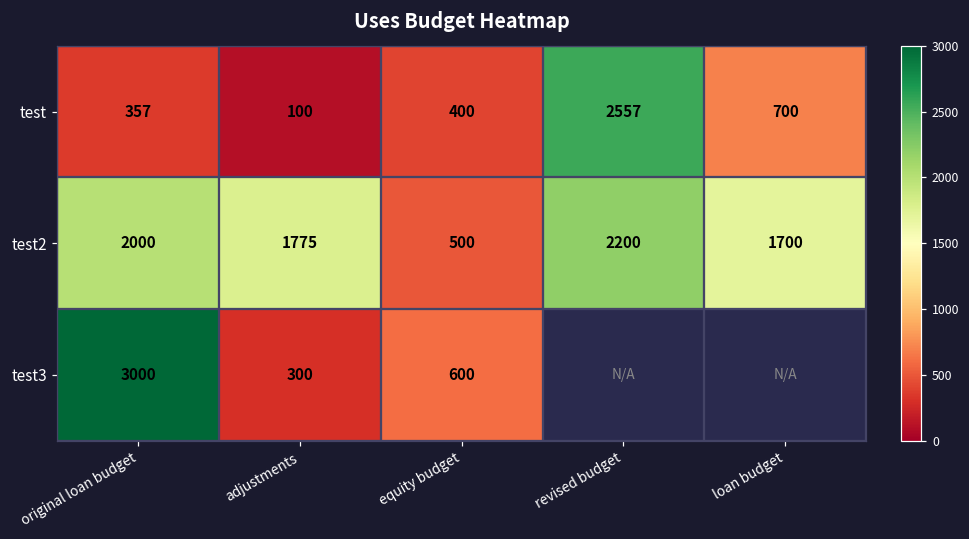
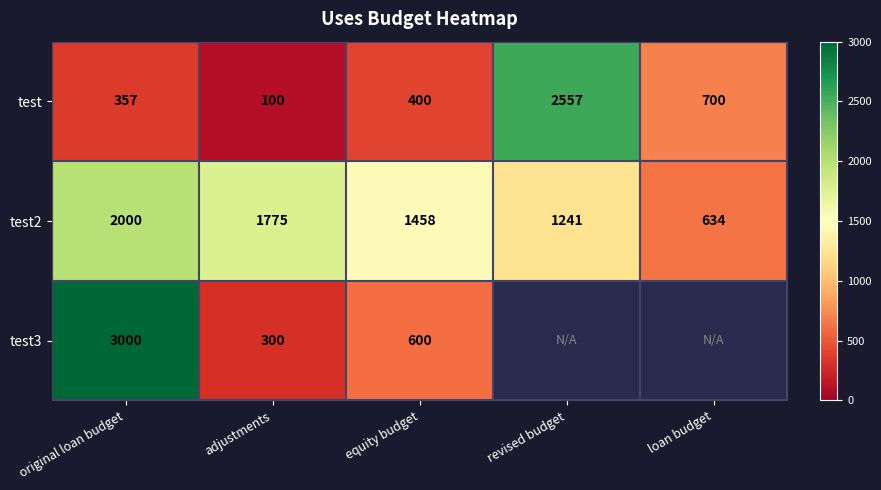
test2, equity budget: 500 -> 1458
test2, revised budget: 2200 -> 1241
test2, loan budget: 1700 -> 634
